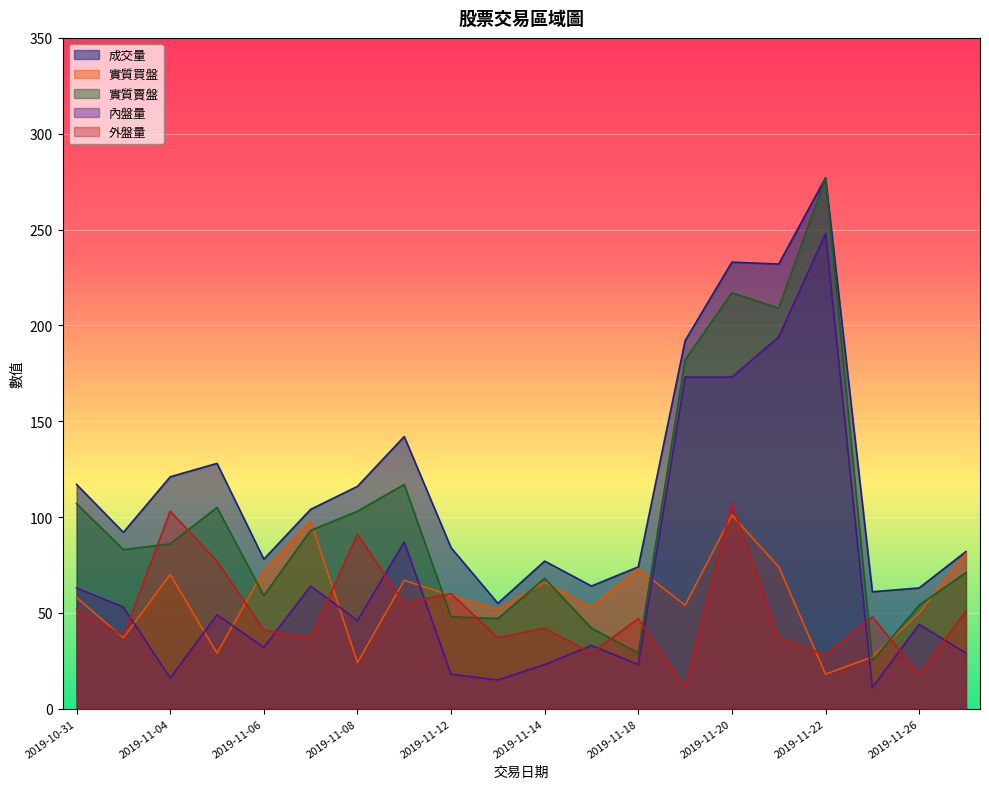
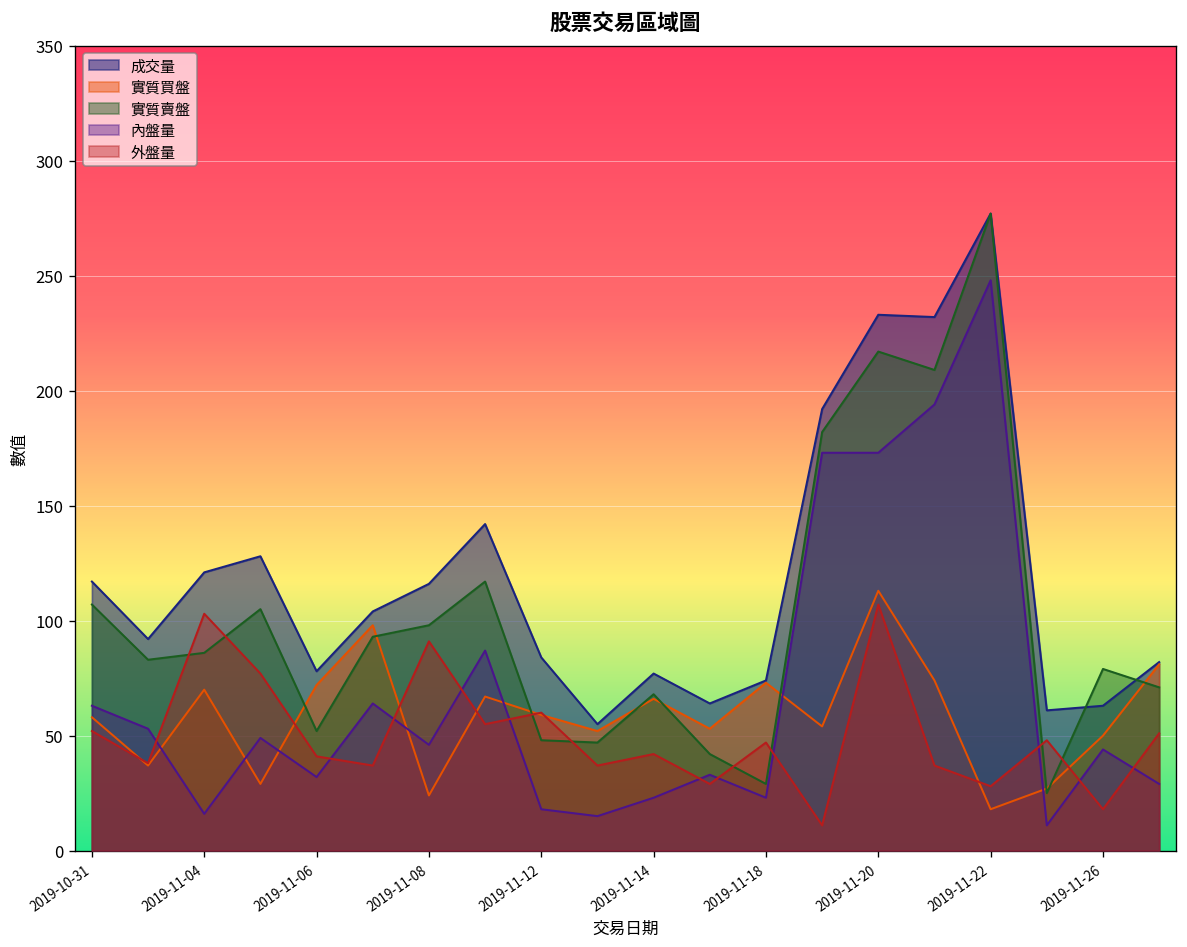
實質賣盤, 2019-11-06: 59 -> 52
實質賣盤, 2019-11-08: 103 -> 98
實質買盤, 2019-11-20: 101 -> 113
實質賣盤, 2019-11-26: 54 -> 79
